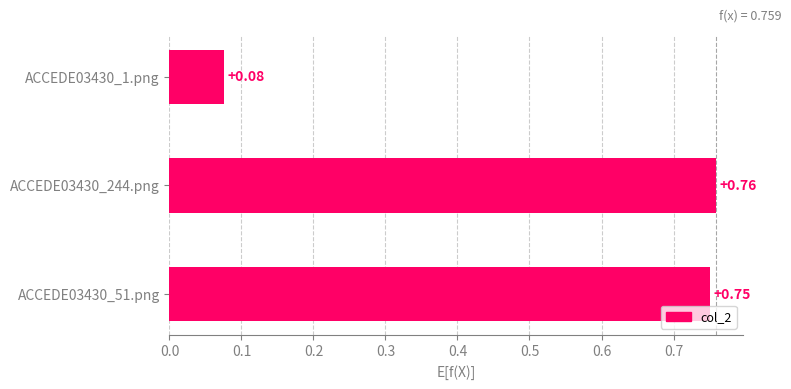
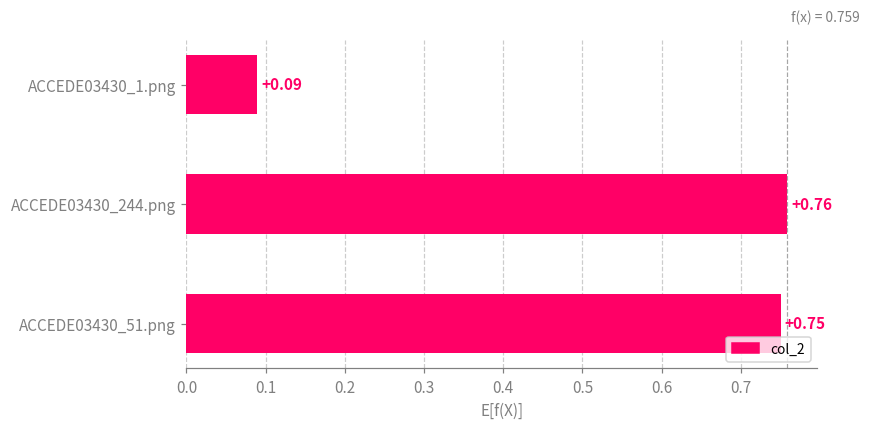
ACCEDE03430_1.png: +0.08 -> +0.09
